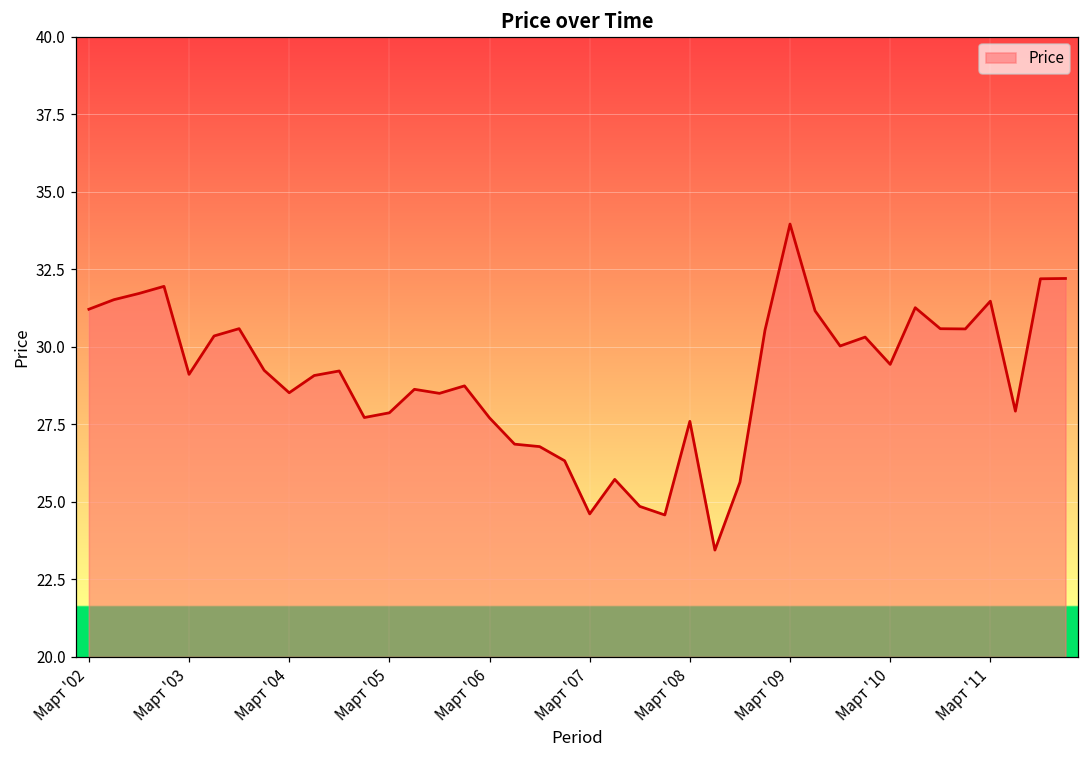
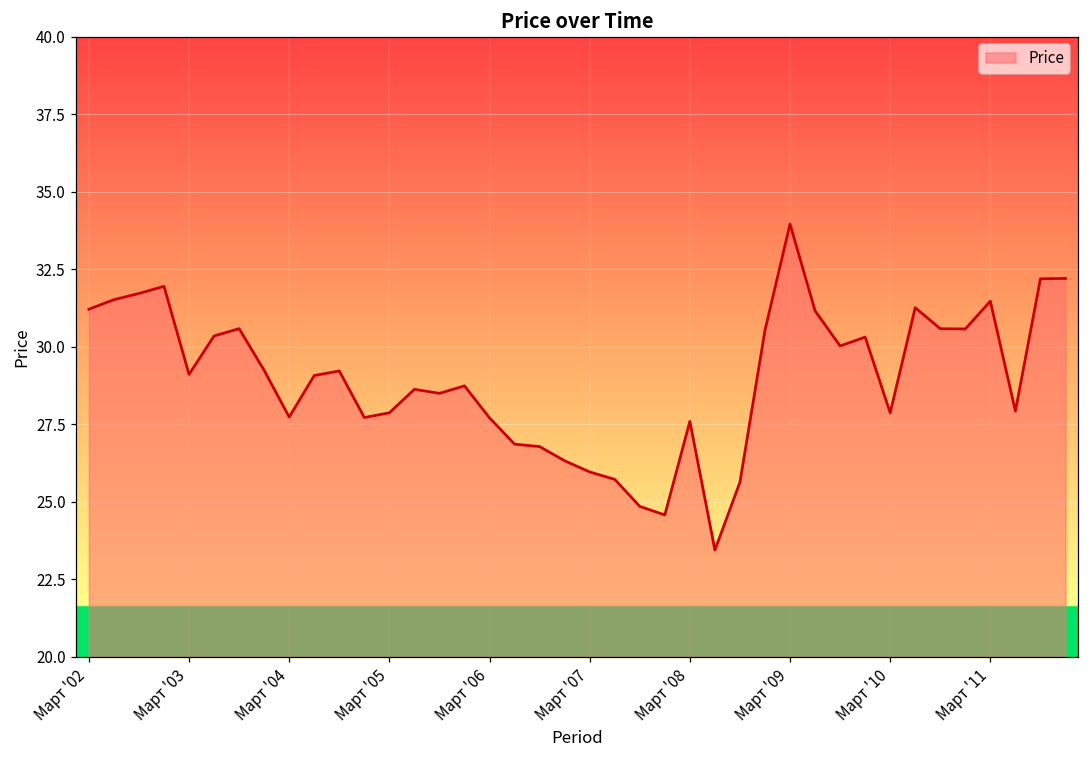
Март '04: 28.5 -> 27.7
Март '07: 24.6 -> 26.0
Март '10: 29.4 -> 27.9
